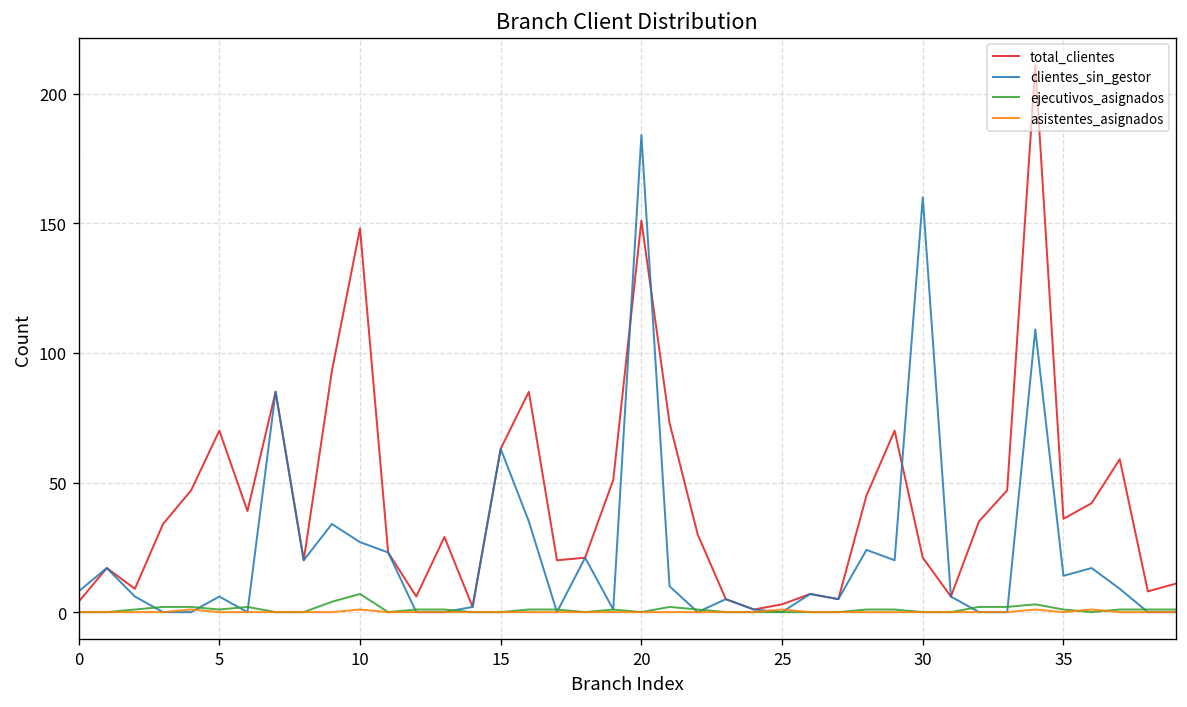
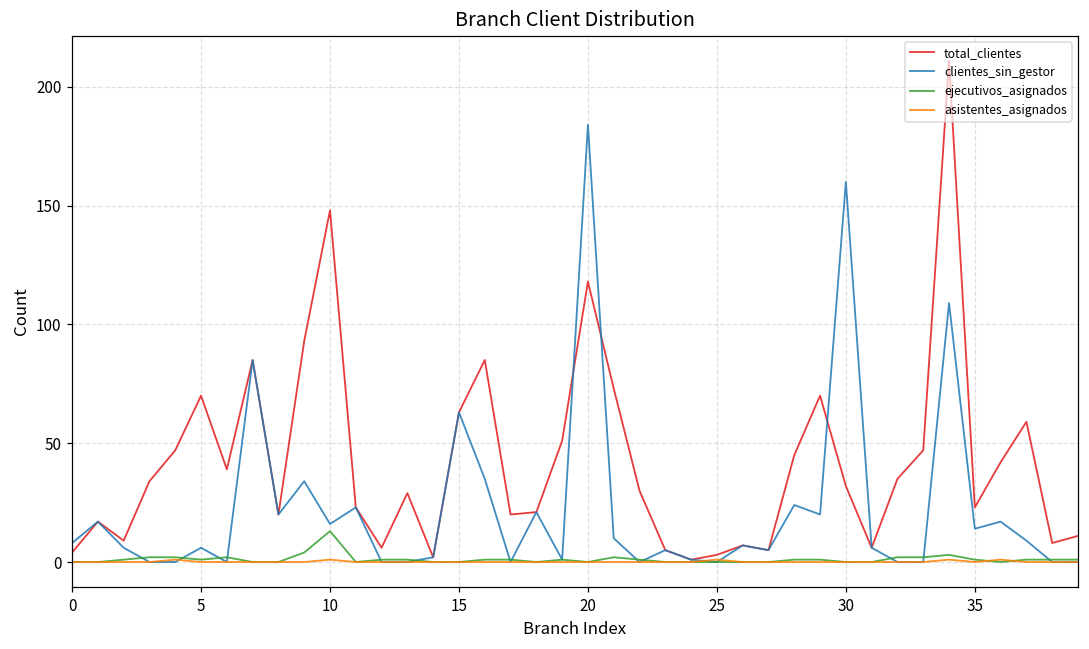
clientes_sin_gestor, 10: 27 -> 16
ejecutivos_asignados, 10: 7 -> 13
total_clientes, 20: 151 -> 118
total_clientes, 30: 21 -> 32
total_clientes, 35: 36 -> 23
